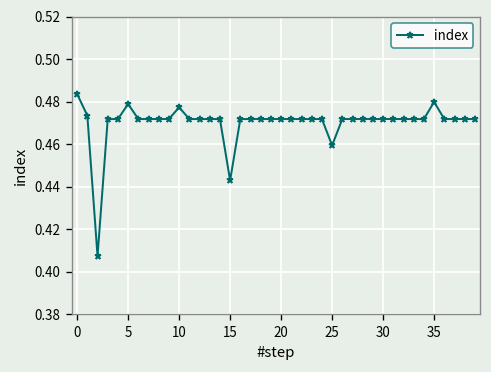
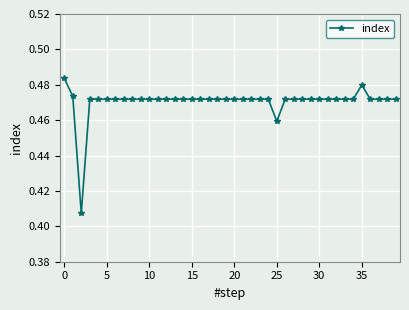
5: 0.479 -> 0.472
10: 0.477 -> 0.472
15: 0.443 -> 0.472
